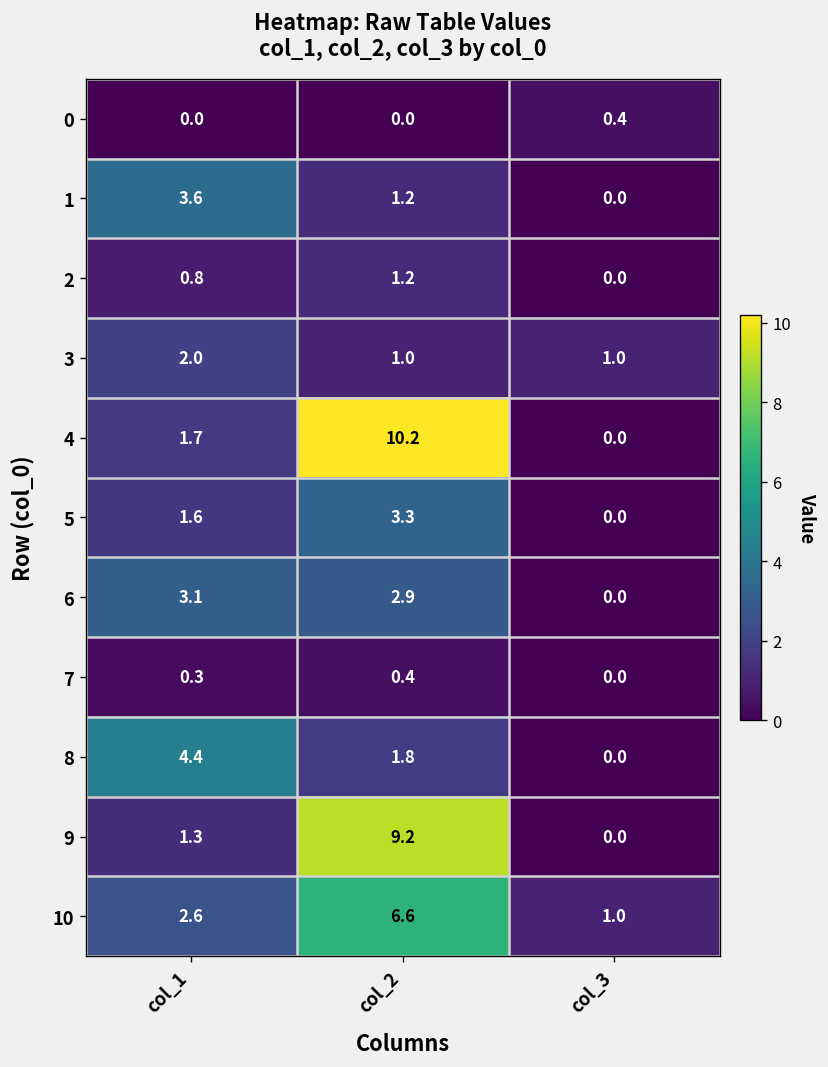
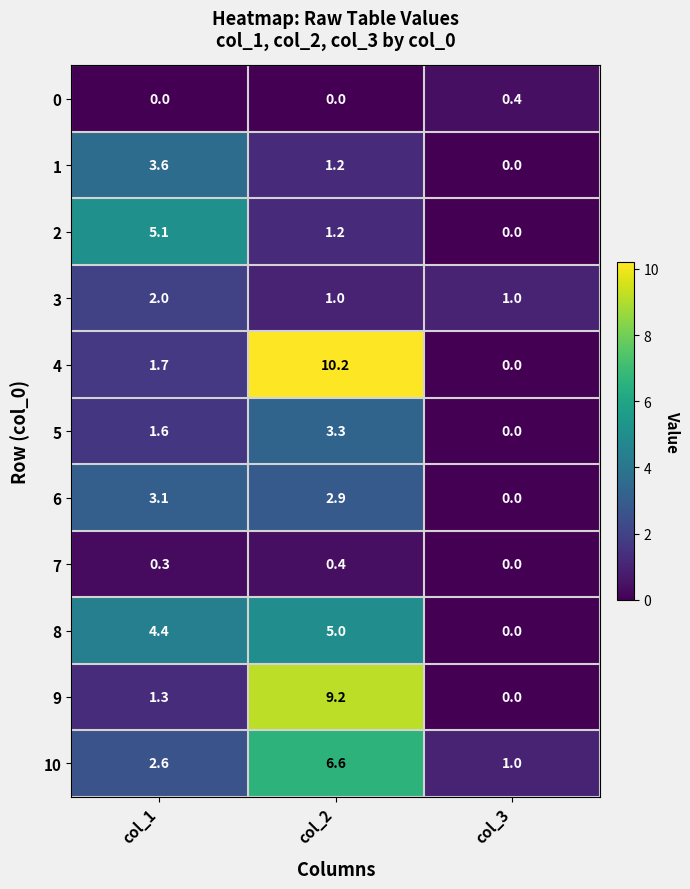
2, col_1: 0.8 -> 5.1
8, col_2: 1.8 -> 5.0
